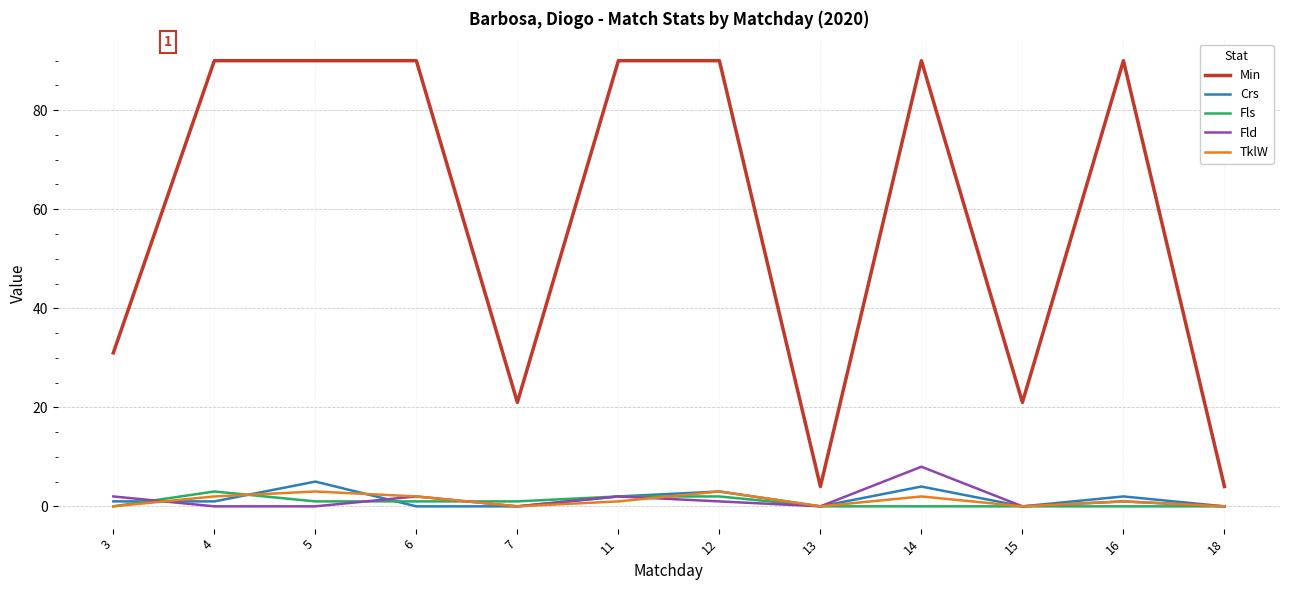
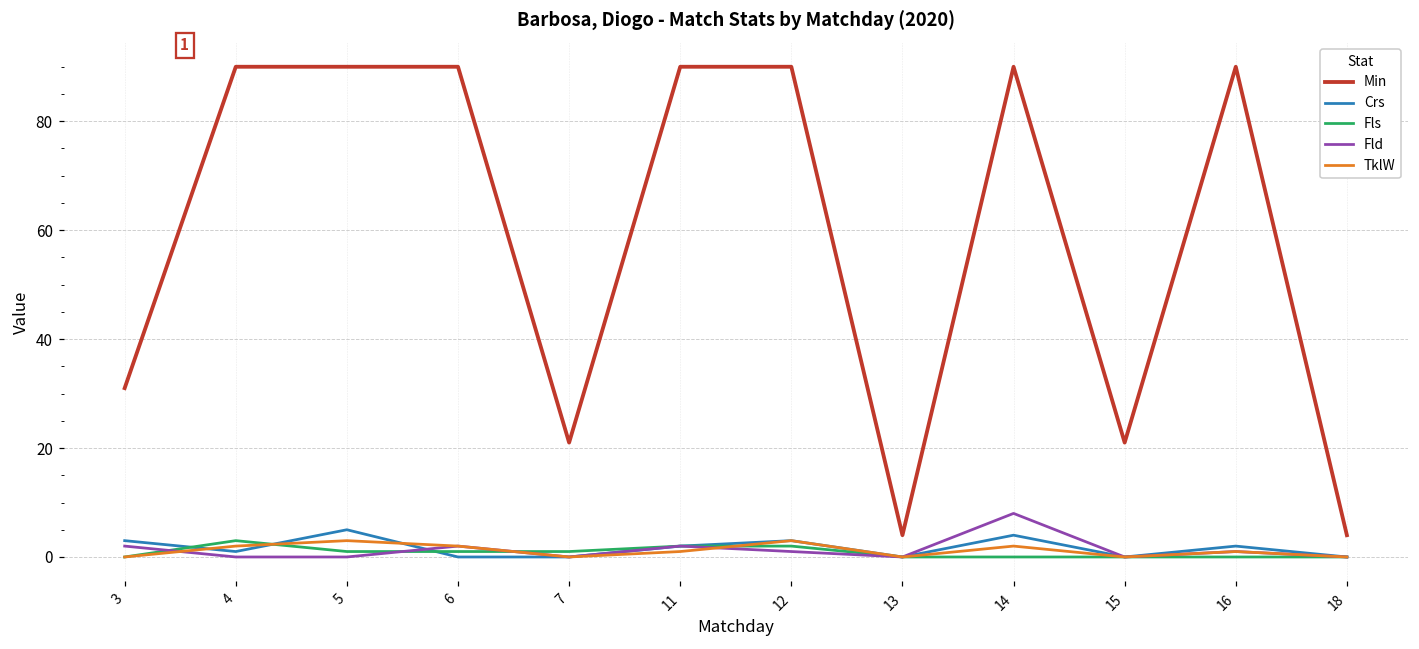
Crs, 3: 1 -> 3
